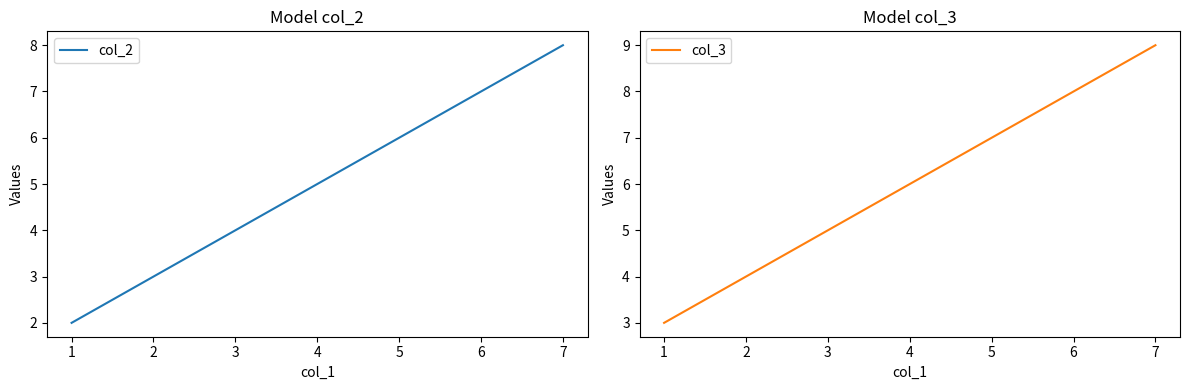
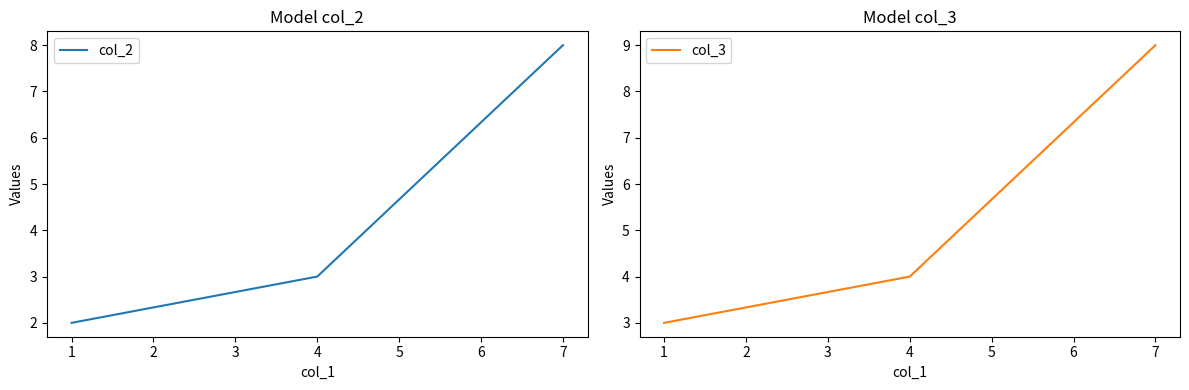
Model col_2, 4: 5 -> 3
Model col_3, 4: 6 -> 4
